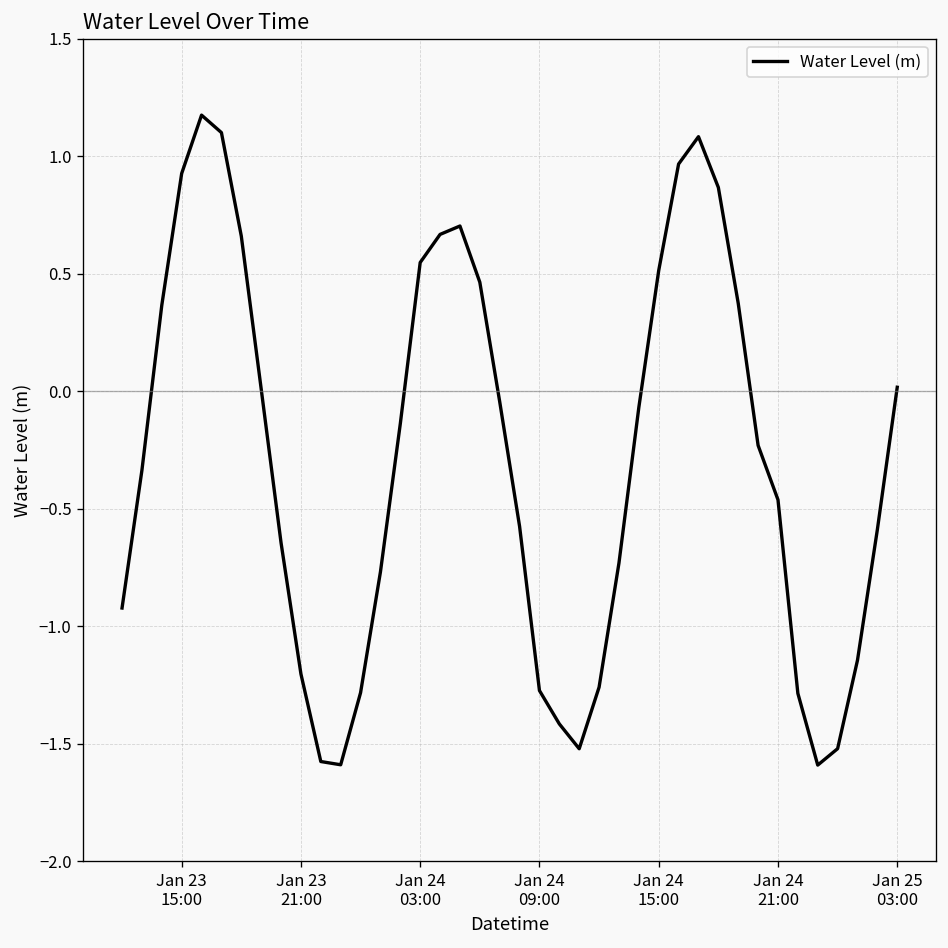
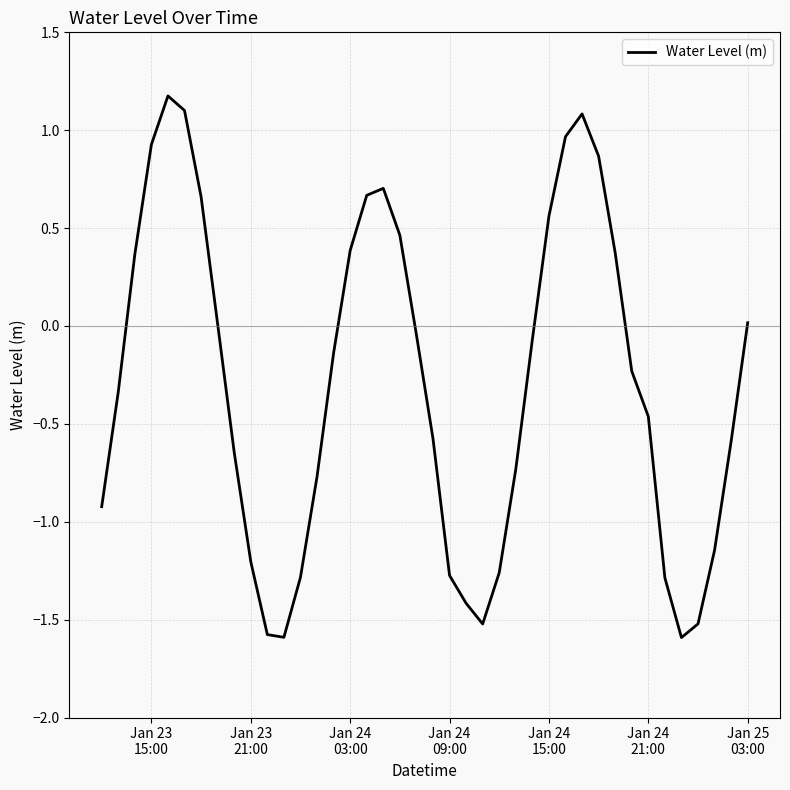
Jan 24 03:00: 0.55 -> 0.39
Jan 24 15:00: 0.51 -> 0.56
